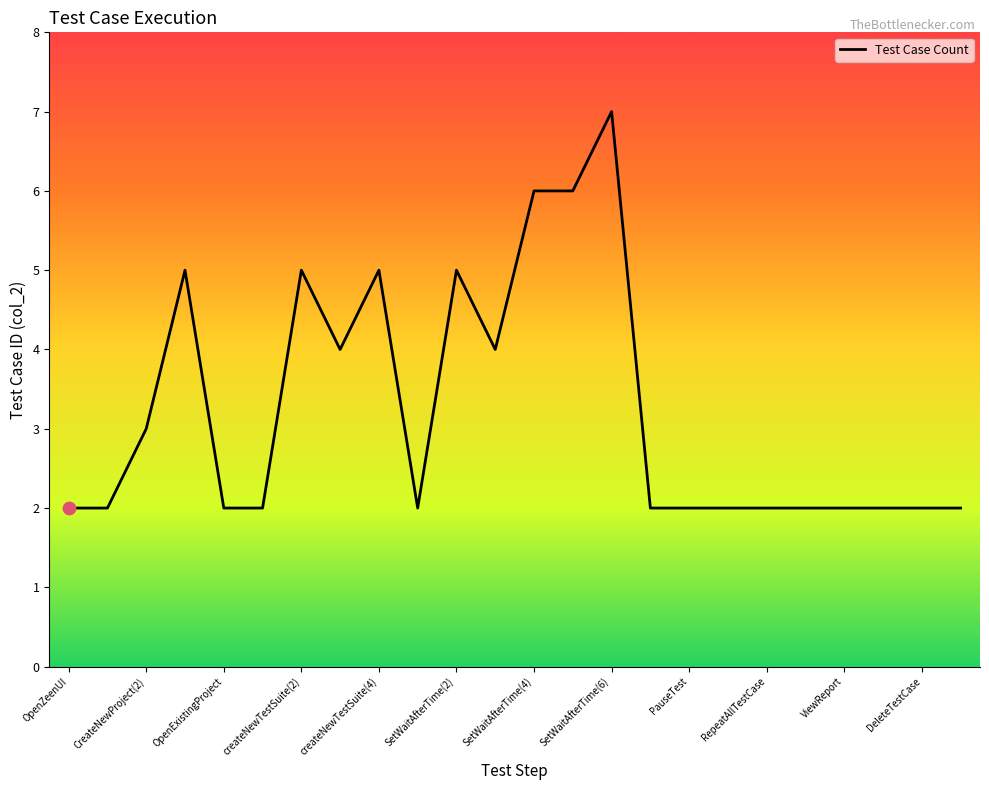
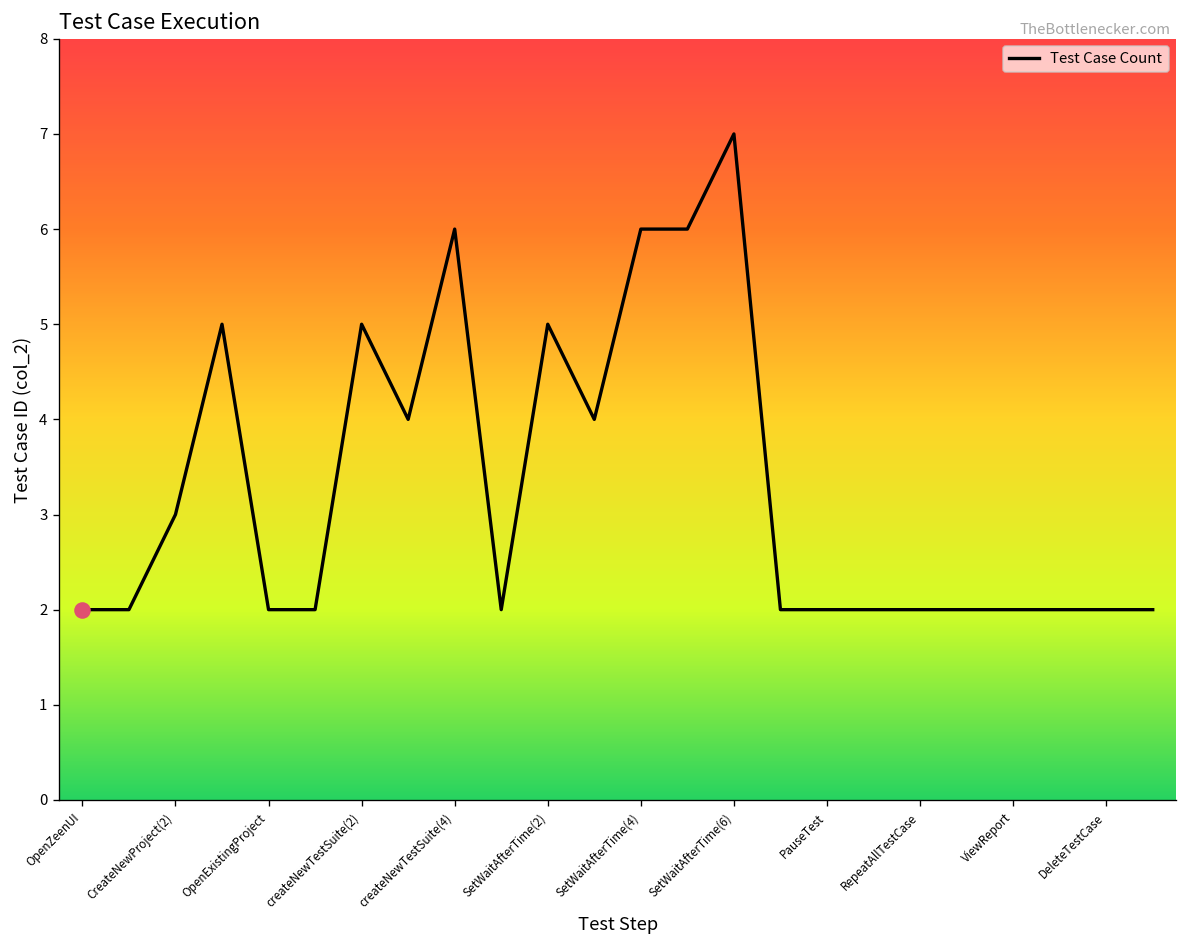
Test Case Count, createNewTestSuite(4): 5 -> 6
